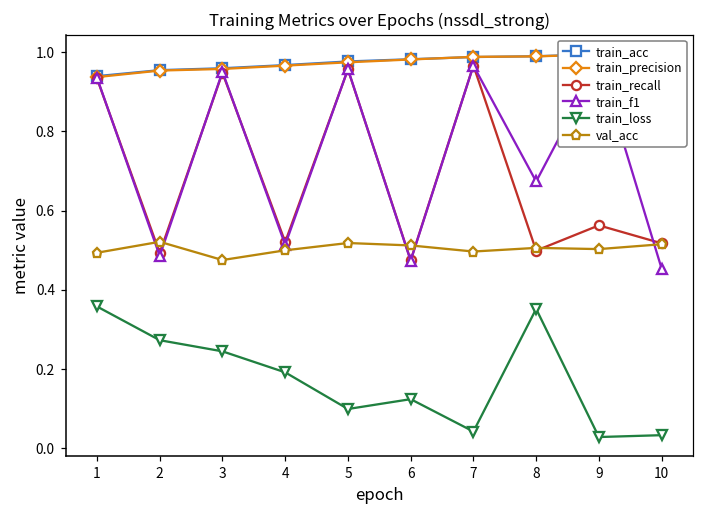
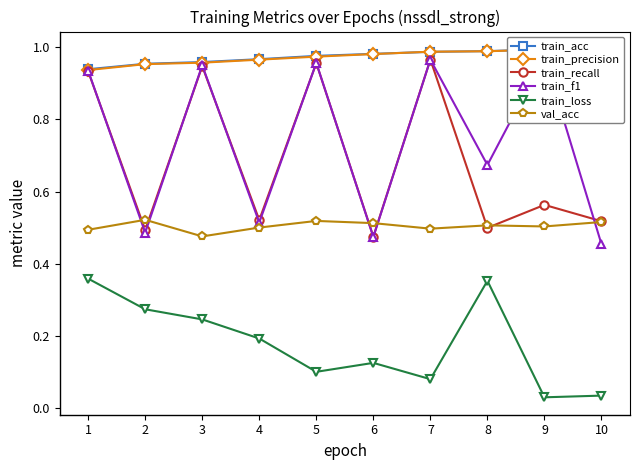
train_loss, 7: 0.04 -> 0.08
